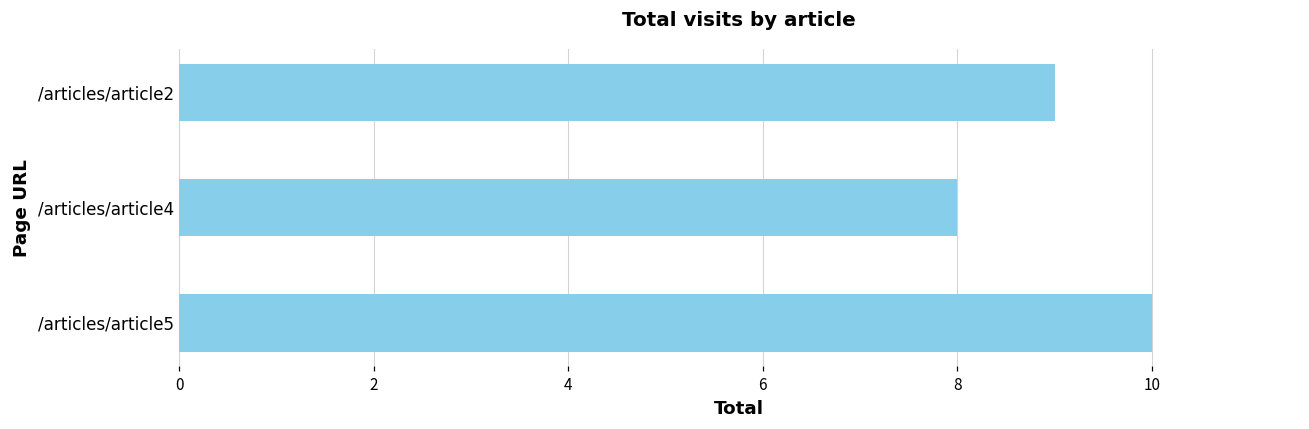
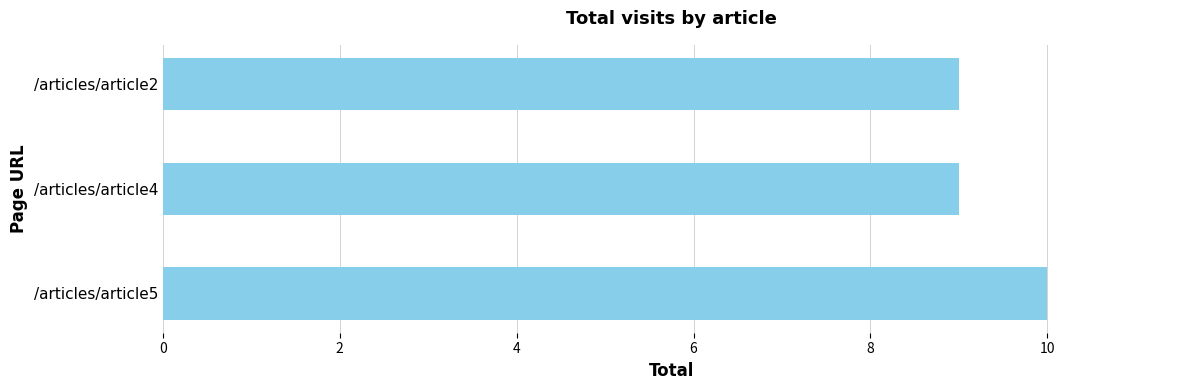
/articles/article4: 8 -> 9
